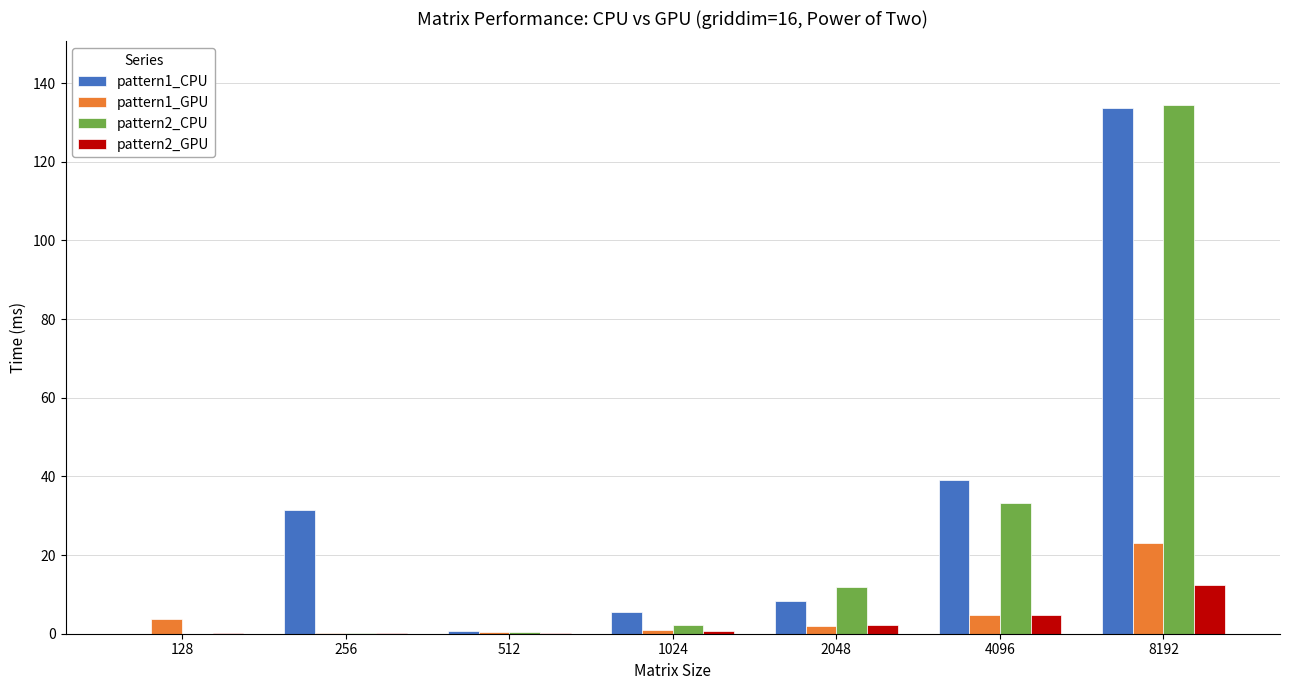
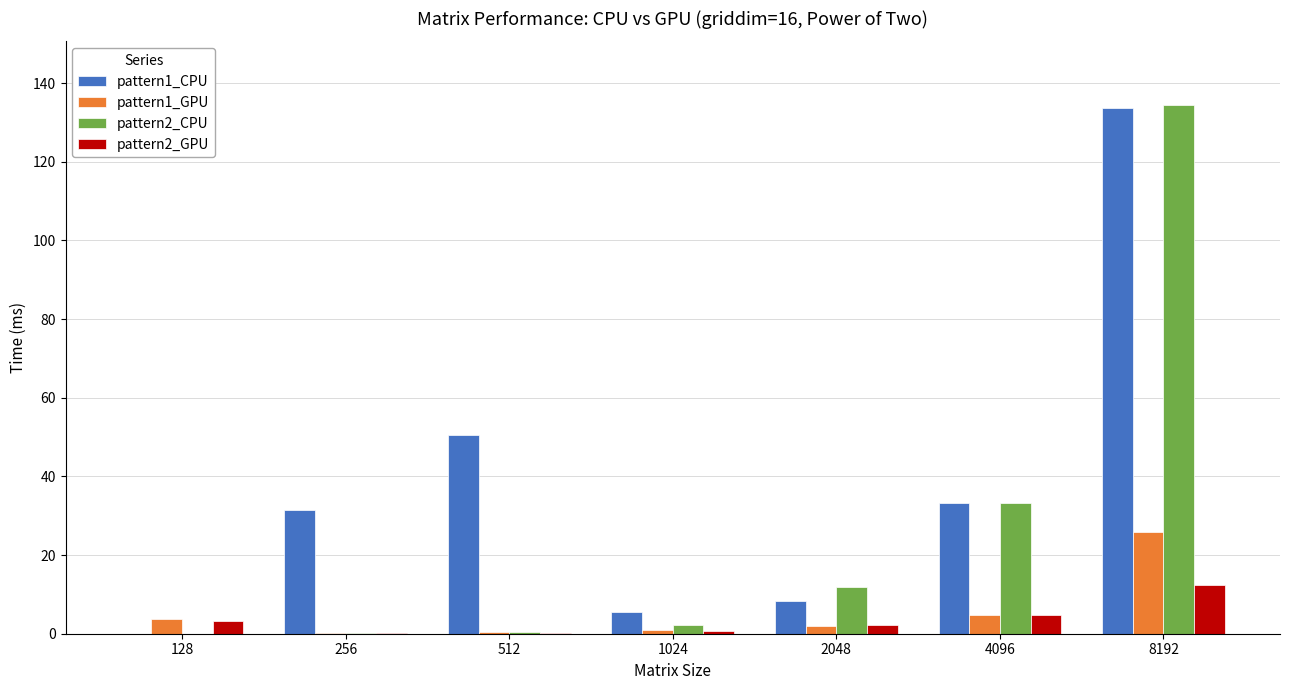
pattern2_GPU, 128: 0 -> 3
pattern1_CPU, 512: 1 -> 50
pattern1_CPU, 4096: 39 -> 33
pattern1_GPU, 8192: 23 -> 26
